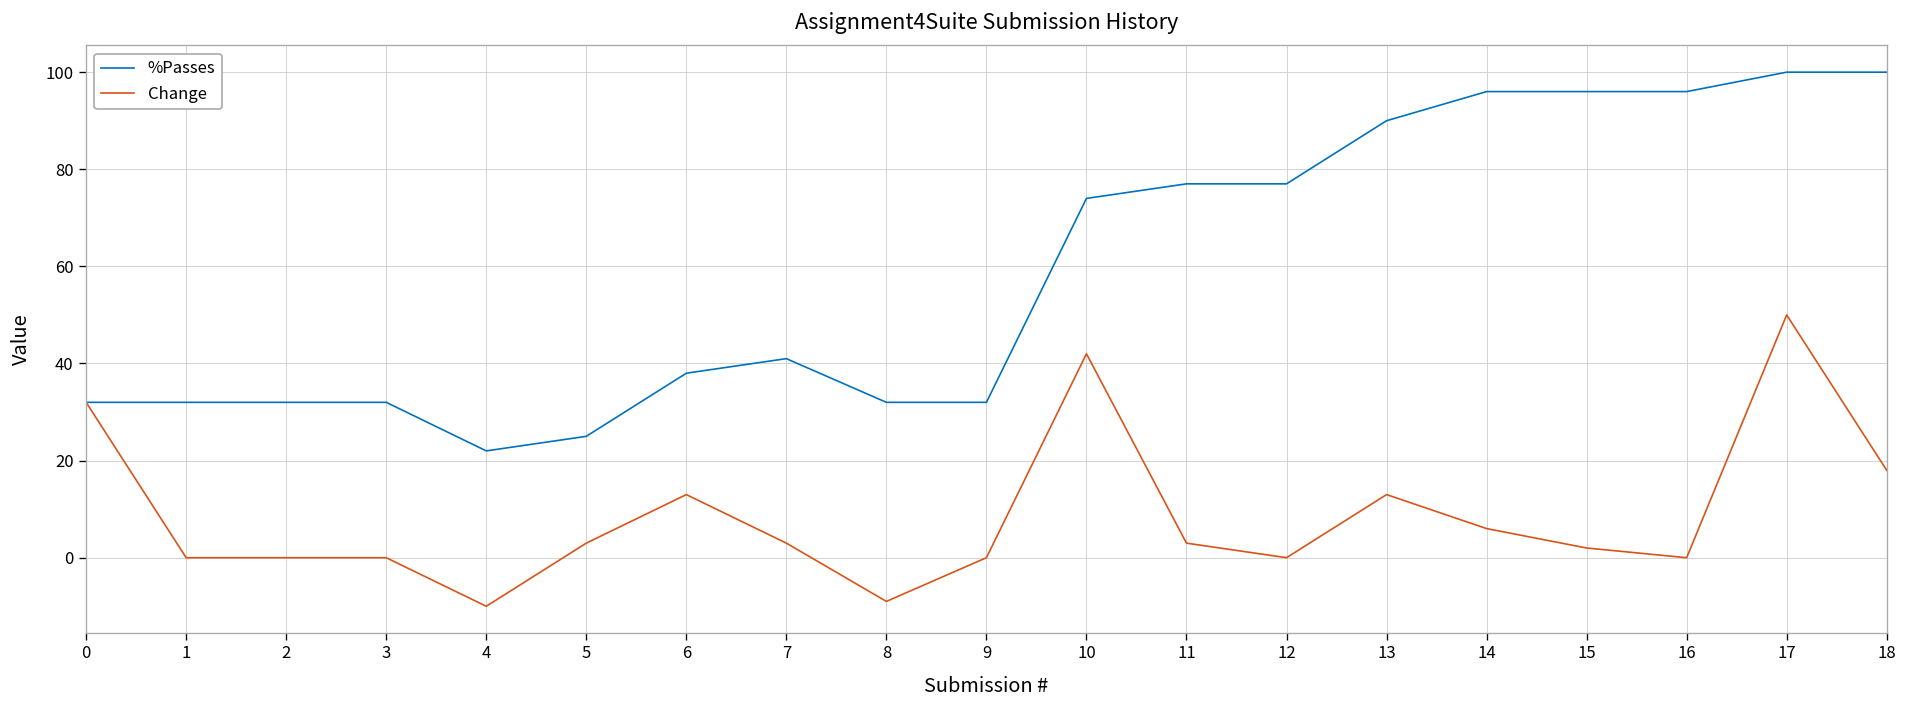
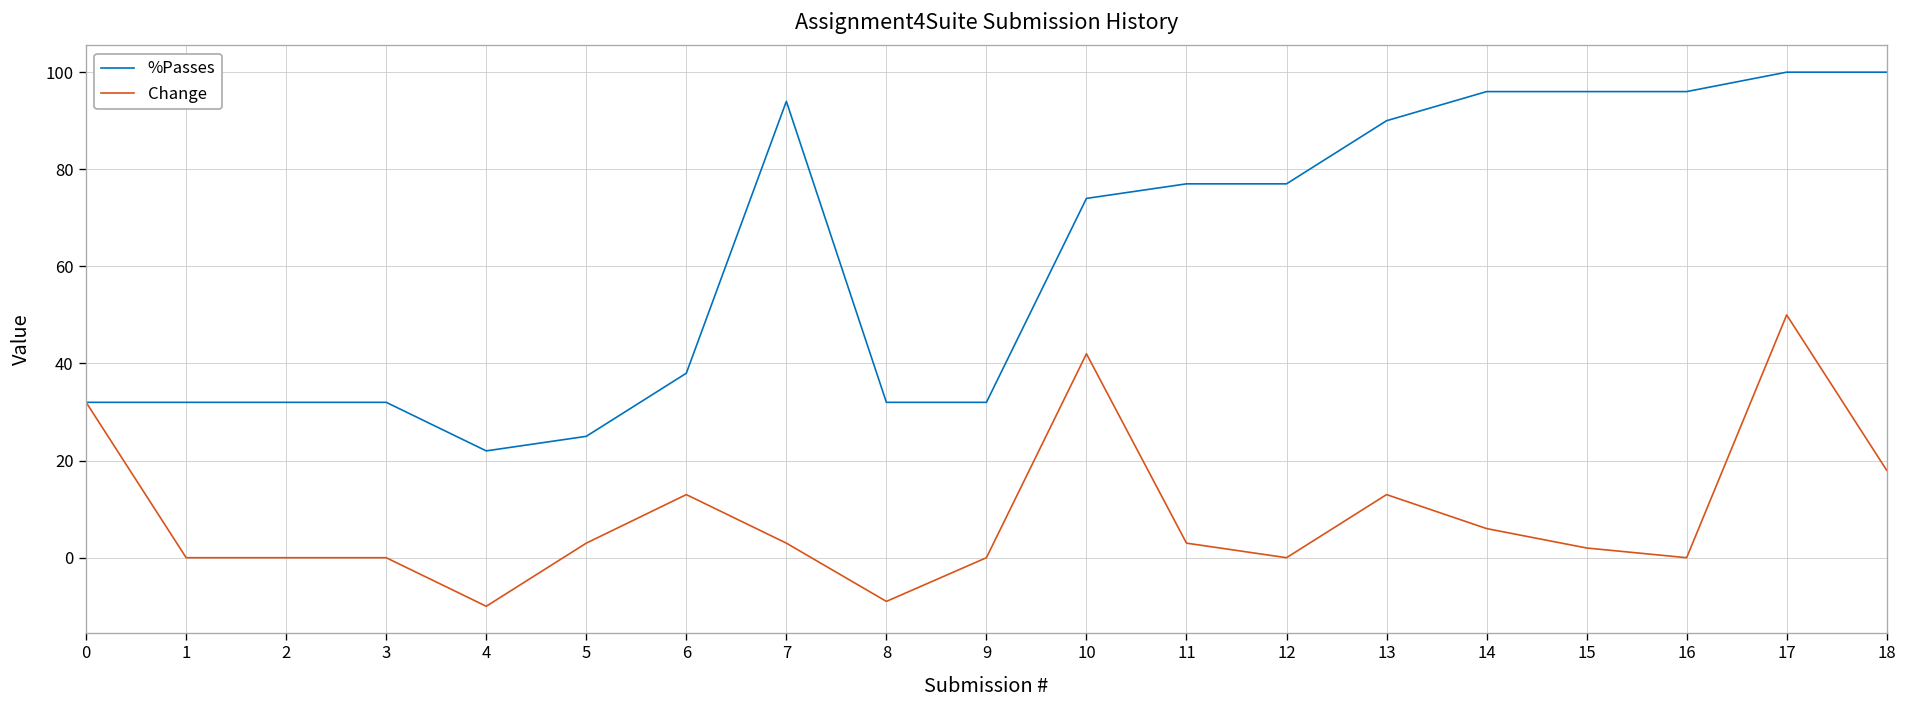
%Passes, 7: 41 -> 94
